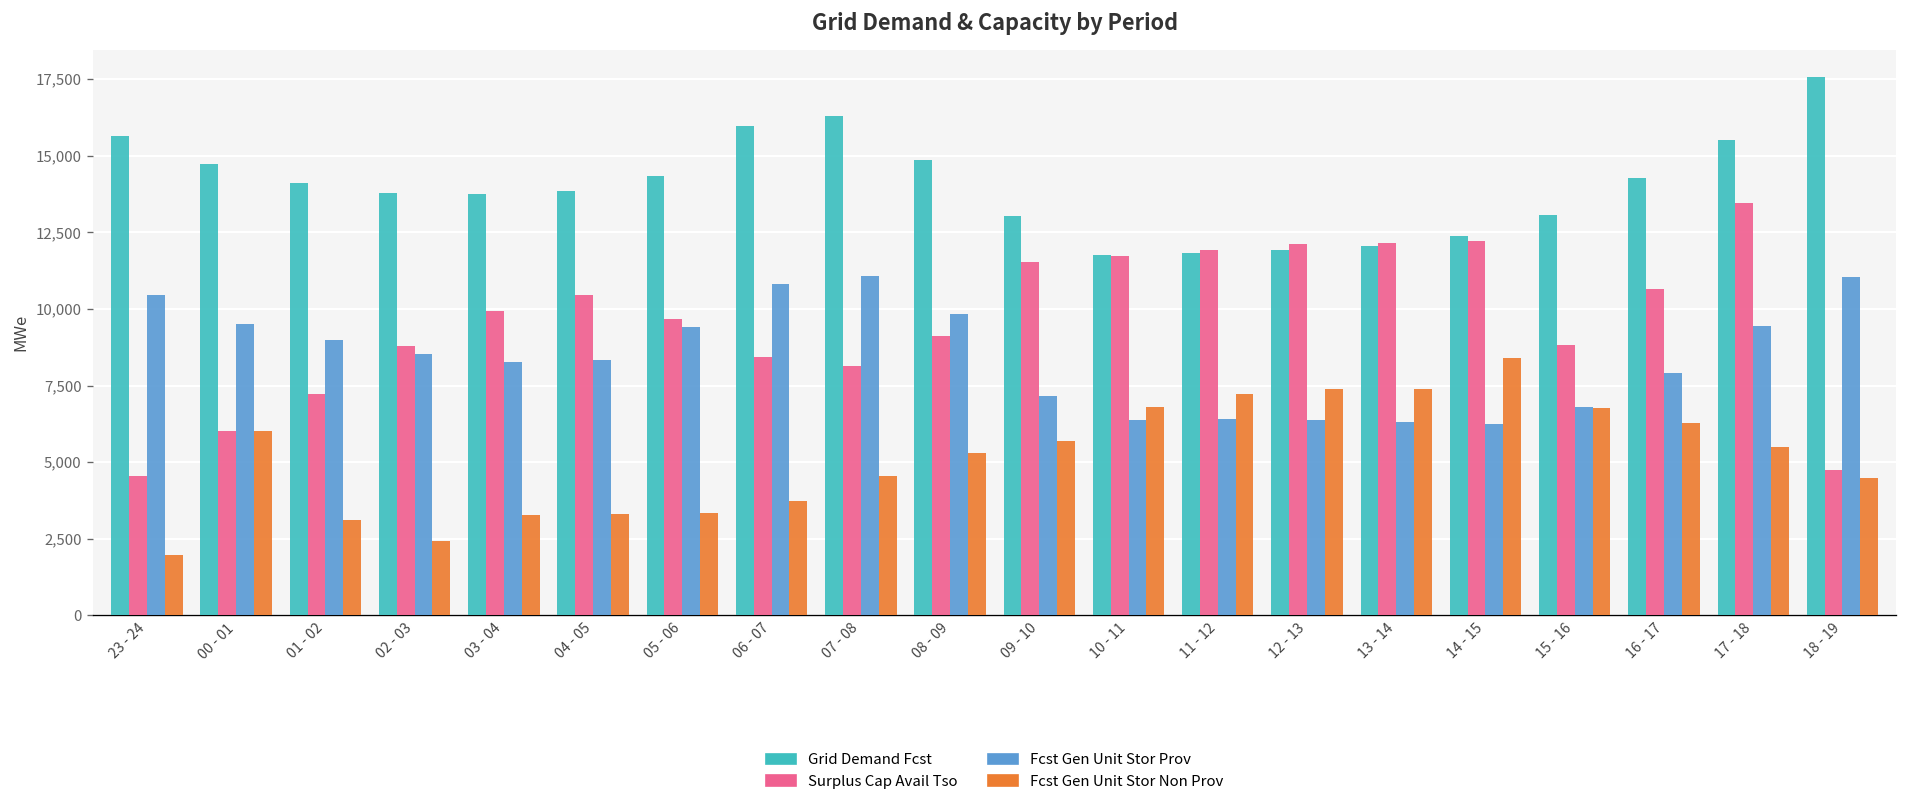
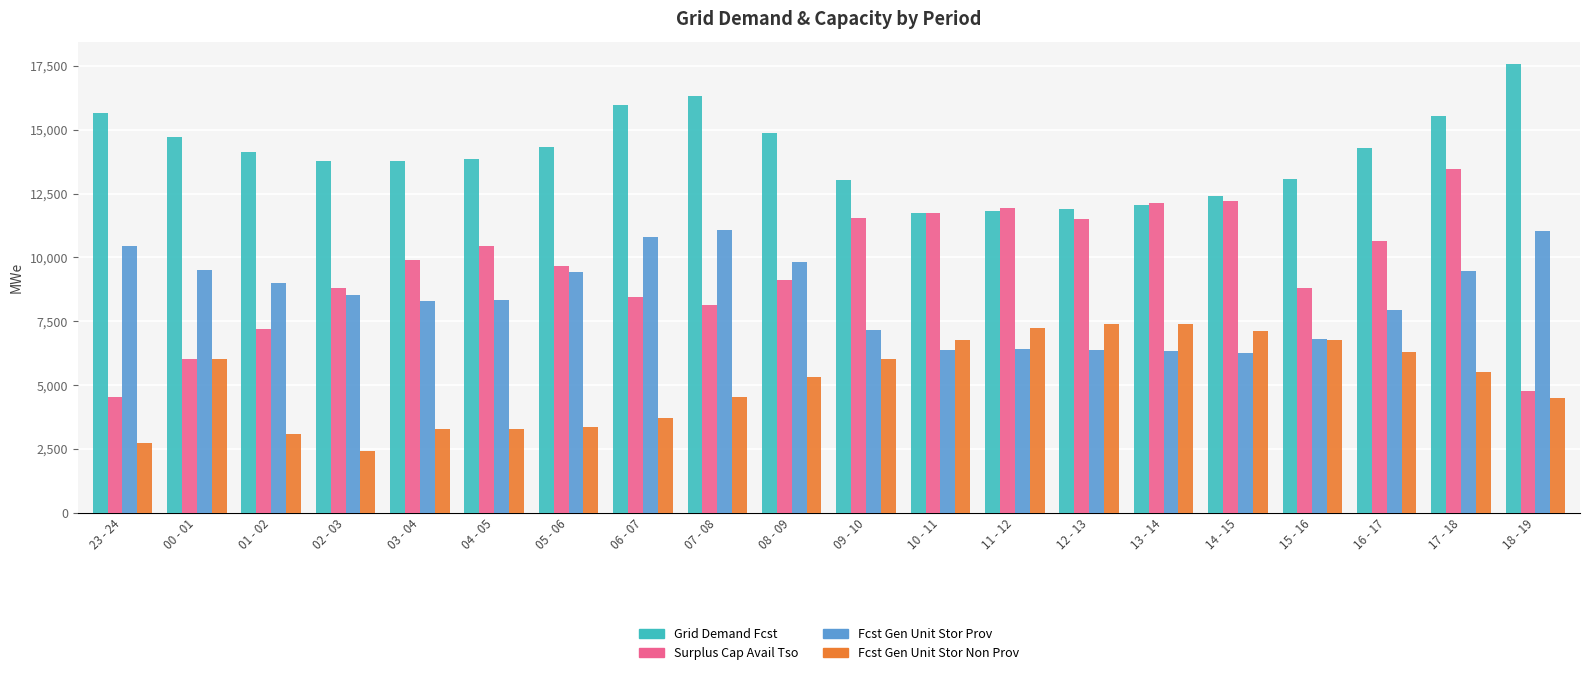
Fcst Gen Unit Stor Non Prov, 23 - 24: 2,000 -> 2,700
Fcst Gen Unit Stor Non Prov, 09 - 10: 5,700 -> 6,000
Surplus Cap Avail Tso, 12 - 13: 12,100 -> 11,500
Fcst Gen Unit Stor Non Prov, 14 - 15: 8,400 -> 7,100
